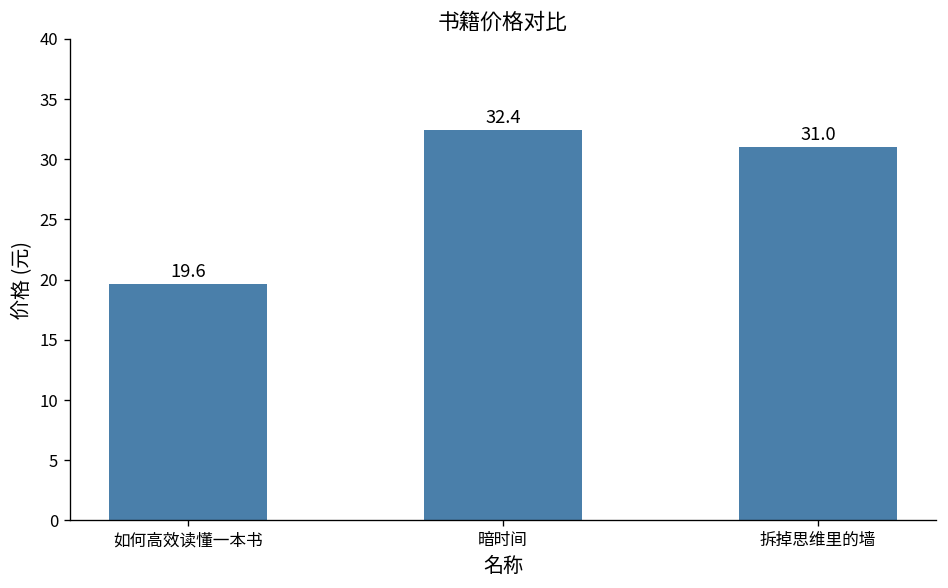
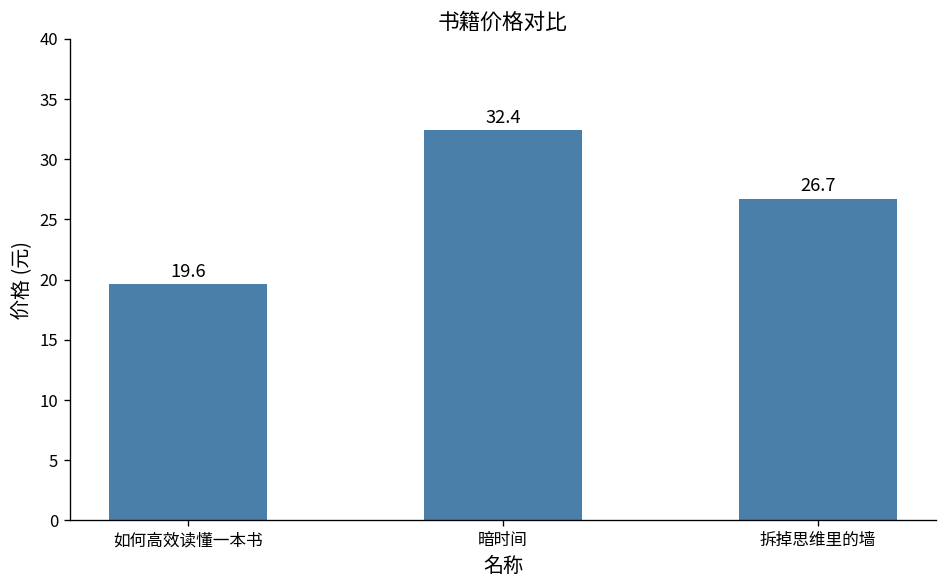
拆掉思维里的墙: 31.0 -> 26.7
